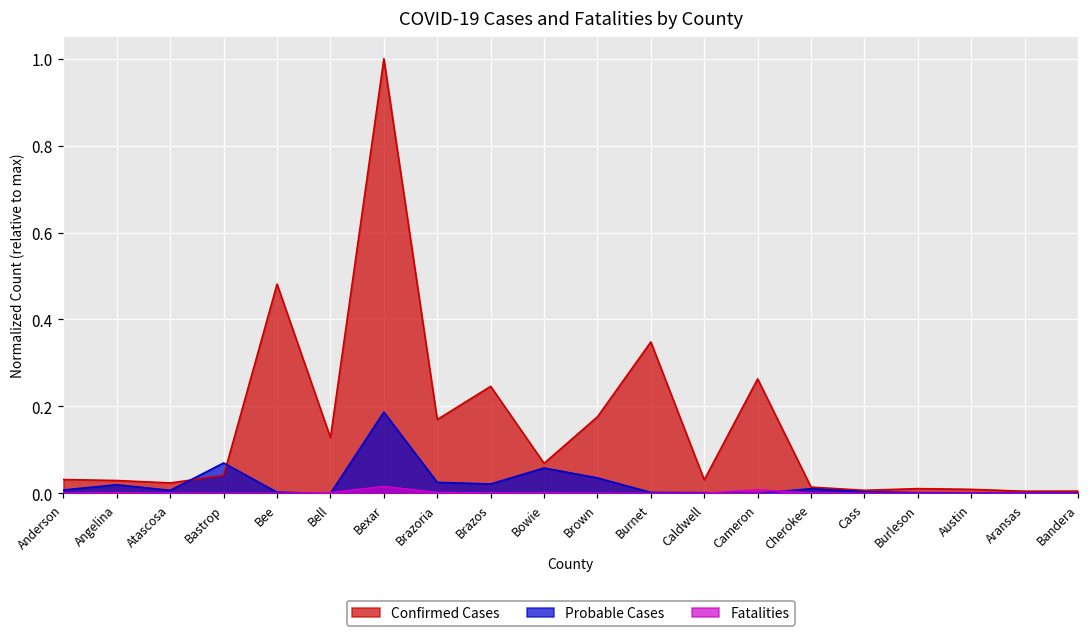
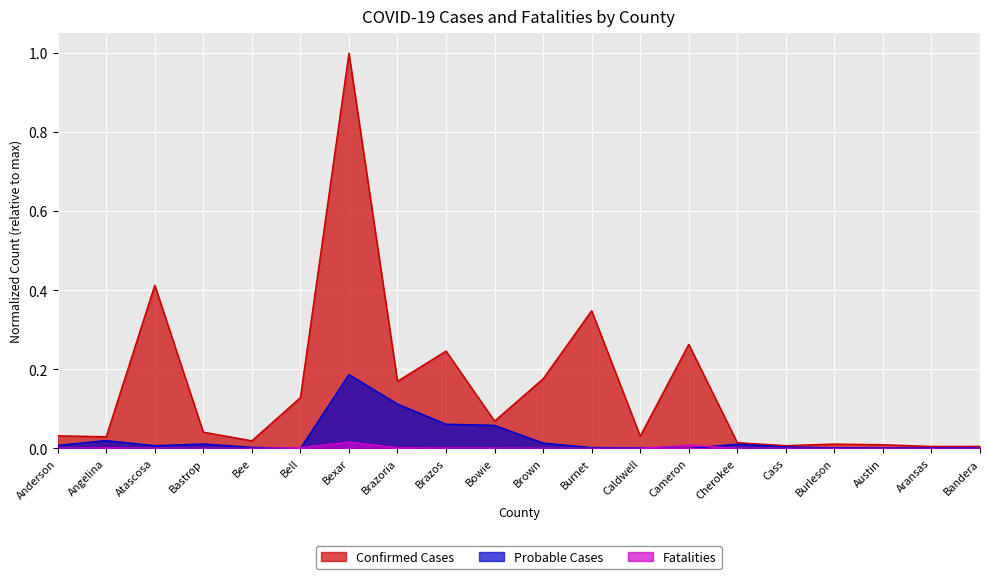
Confirmed Cases, Atascosa: 0.02 -> 0.41
Probable Cases, Bastrop: 0.07 -> 0.01
Confirmed Cases, Bee: 0.48 -> 0.02
Probable Cases, Brazoria: 0.03 -> 0.11
Probable Cases, Brazos: 0.02 -> 0.06
Probable Cases, Brown: 0.04 -> 0.01
